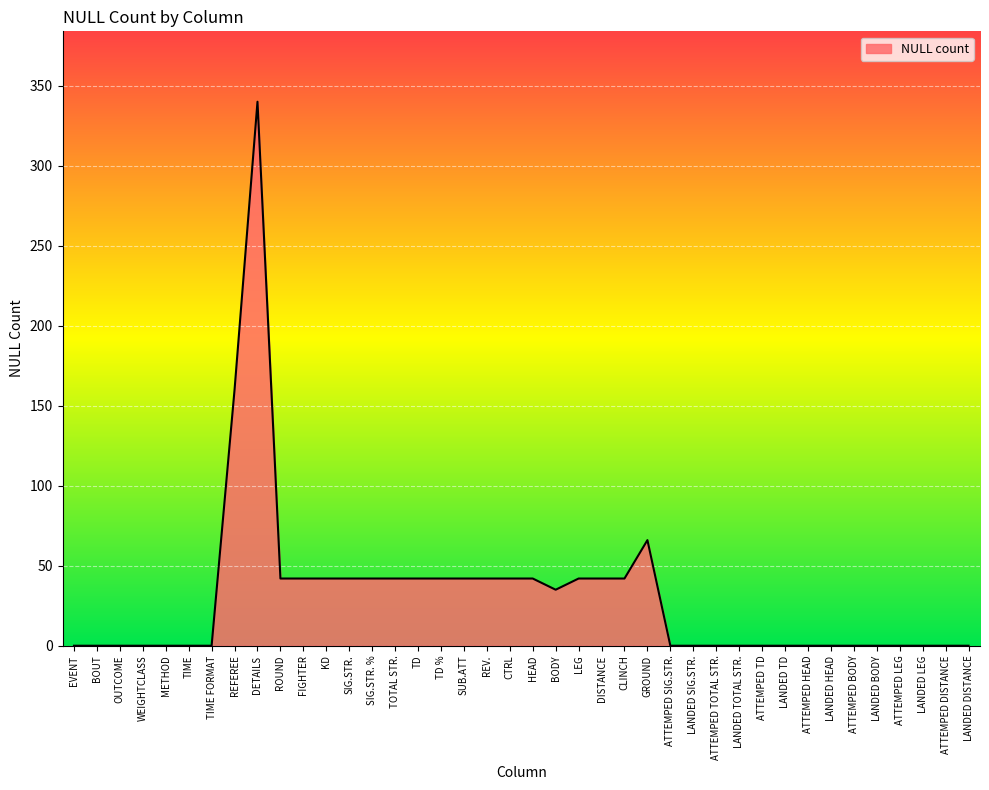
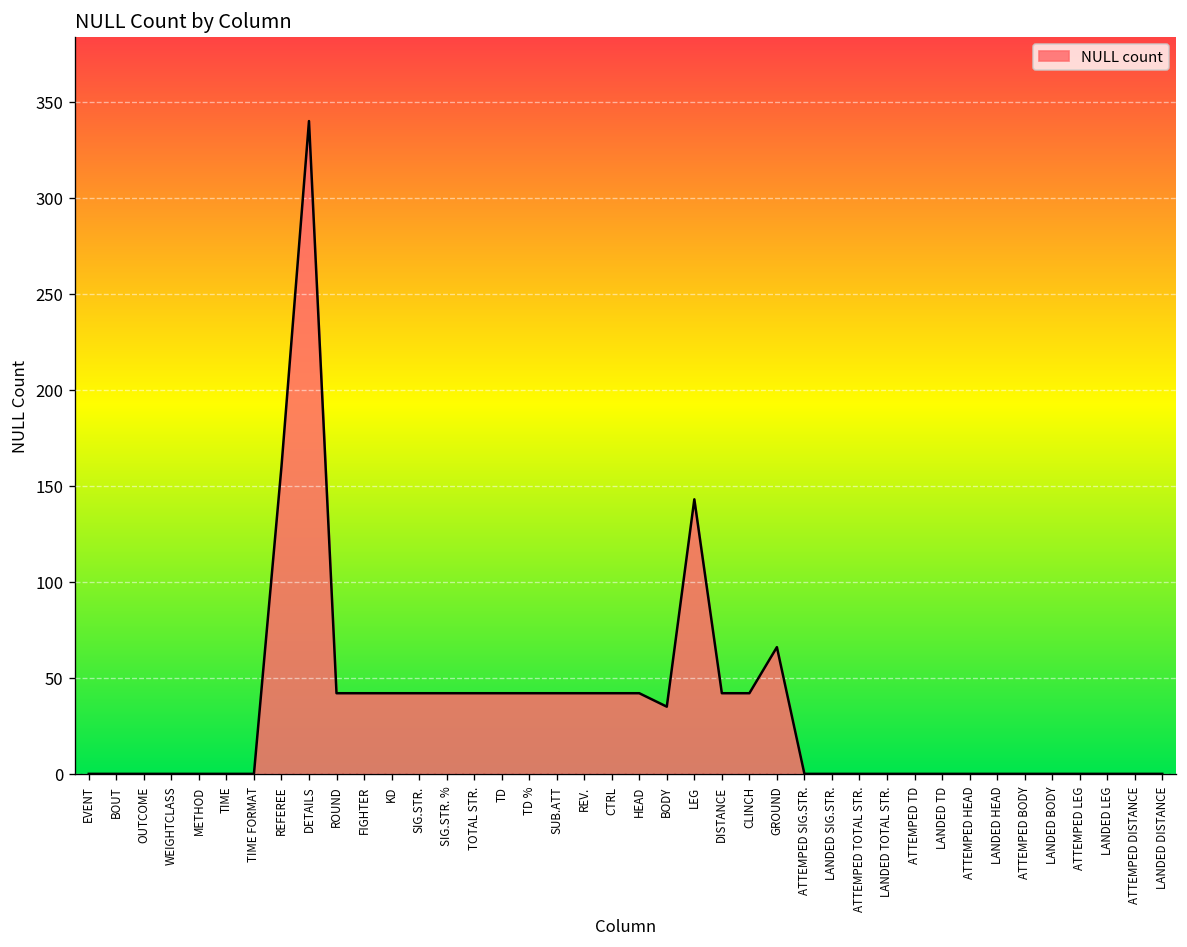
LEG: 42 -> 143
